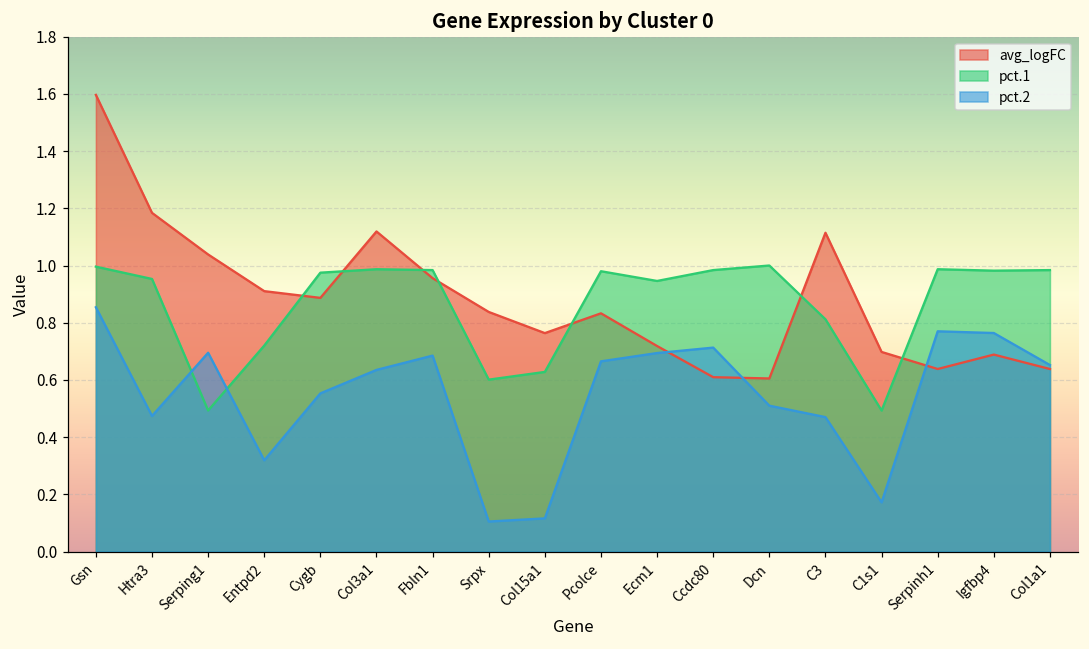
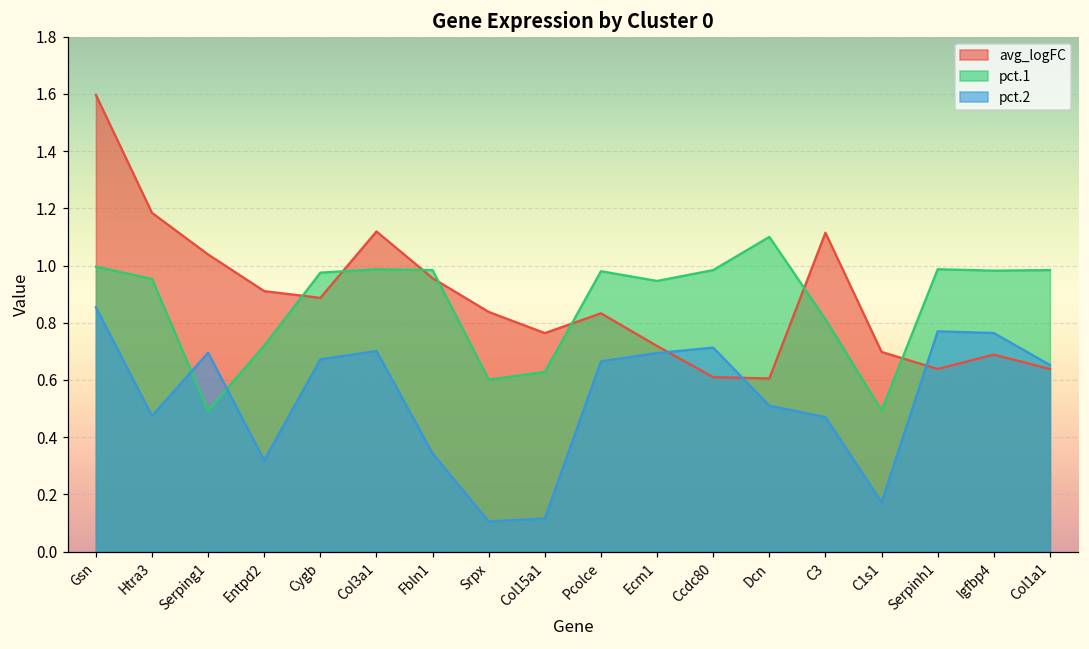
pct.2, Cygb: 0.55 -> 0.67
pct.2, Col3a1: 0.64 -> 0.70
pct.2, Fbln1: 0.69 -> 0.34
pct.1, Dcn: 1.0 -> 1.1
